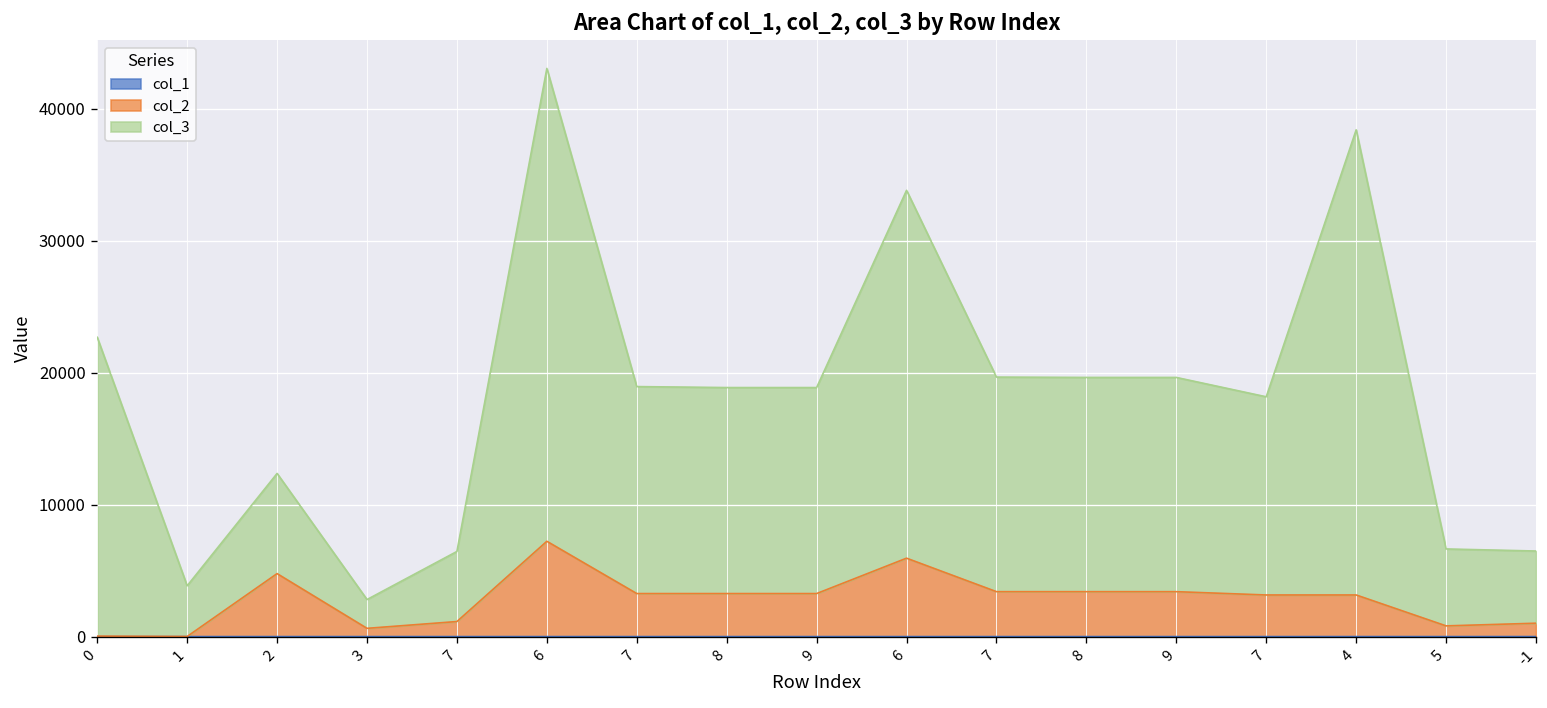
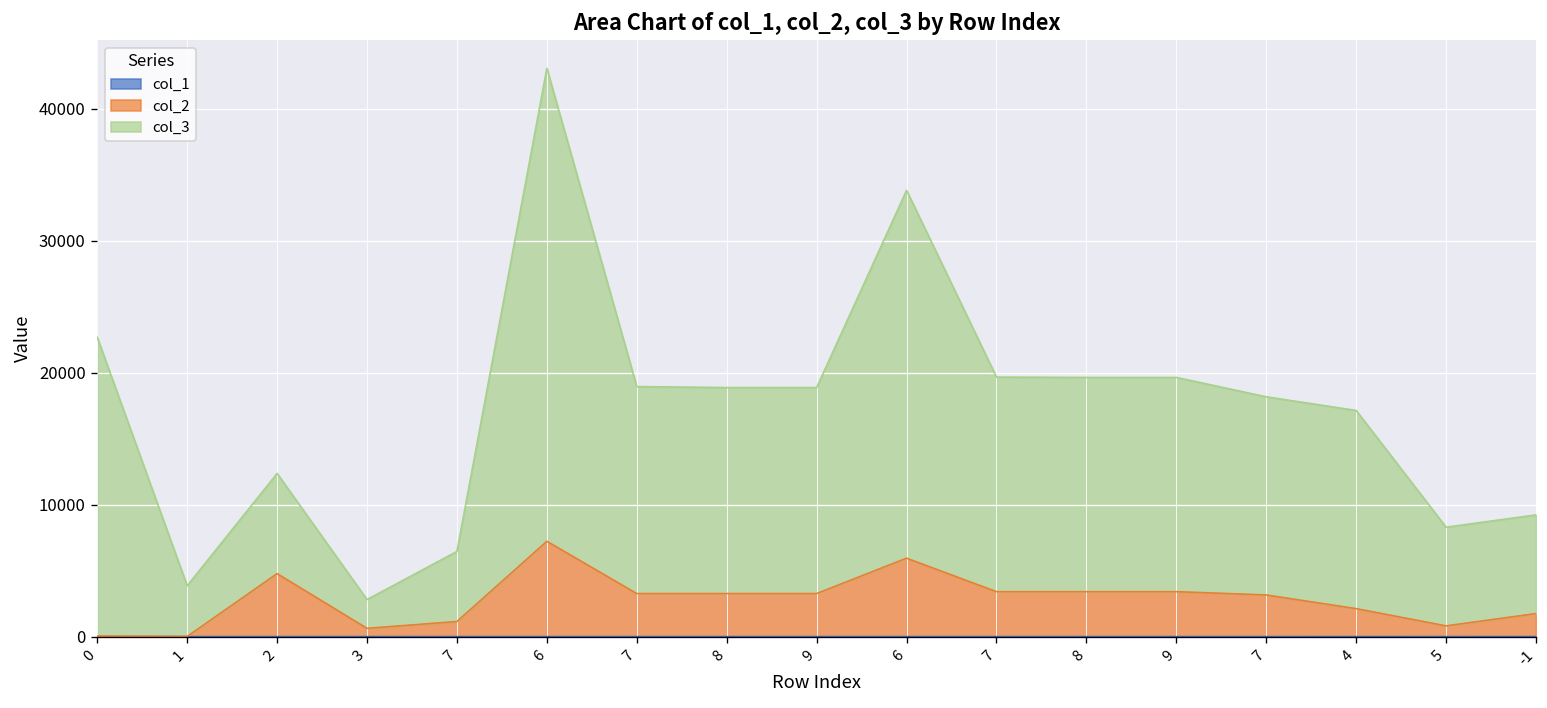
col_2, 4: 3200 -> 2100
col_3, 4: 35200 -> 15000
col_3, 5: 5800 -> 7500
col_2, -1: 1000 -> 1700
col_3, -1: 5500 -> 7500
